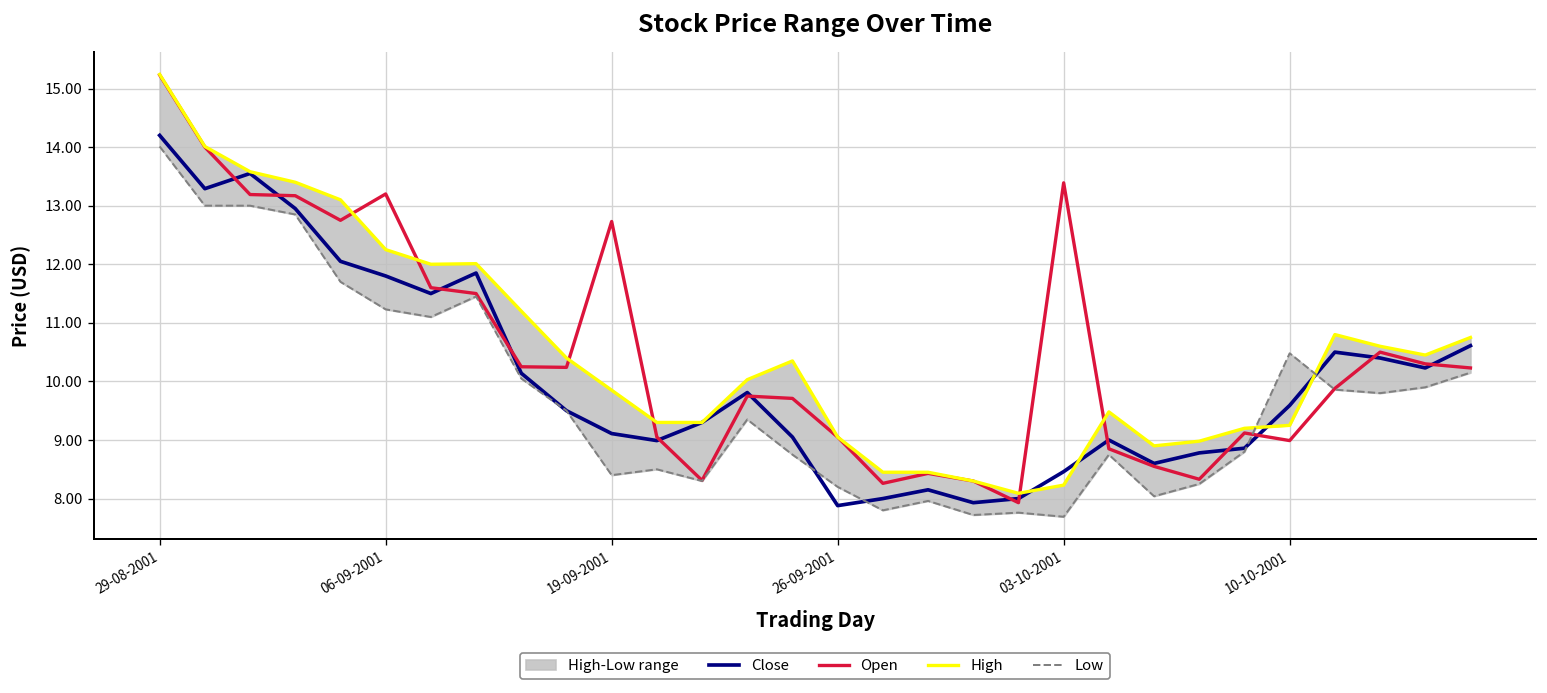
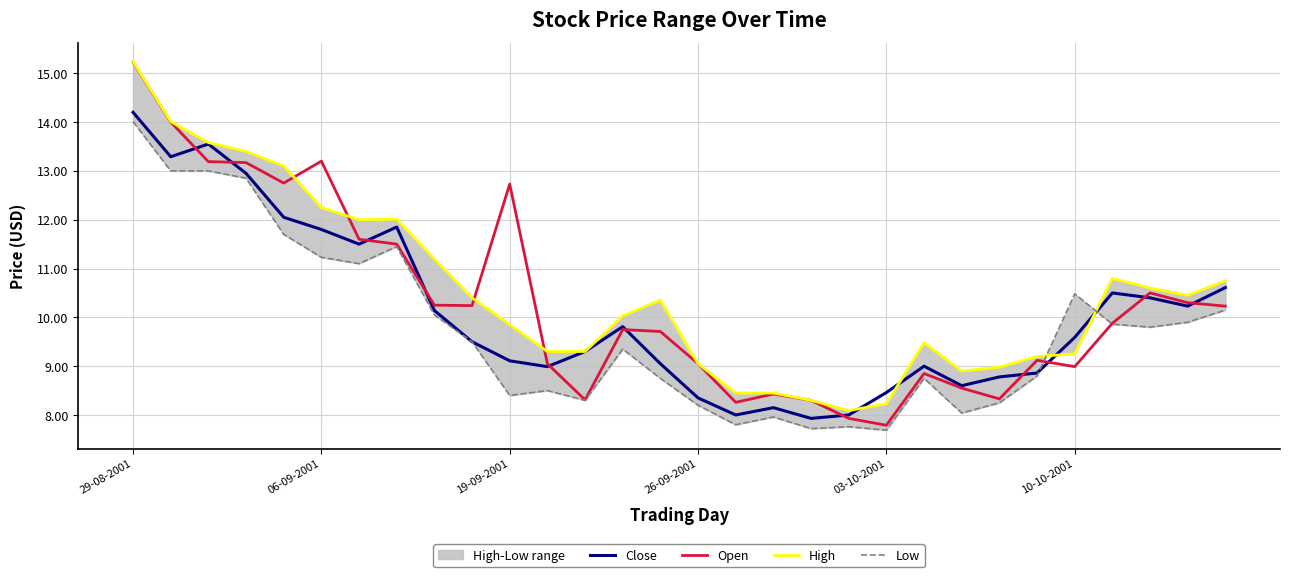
Close, 26-09-2001: 7.9 -> 8.4
Open, 03-10-2001: 13.4 -> 7.8
